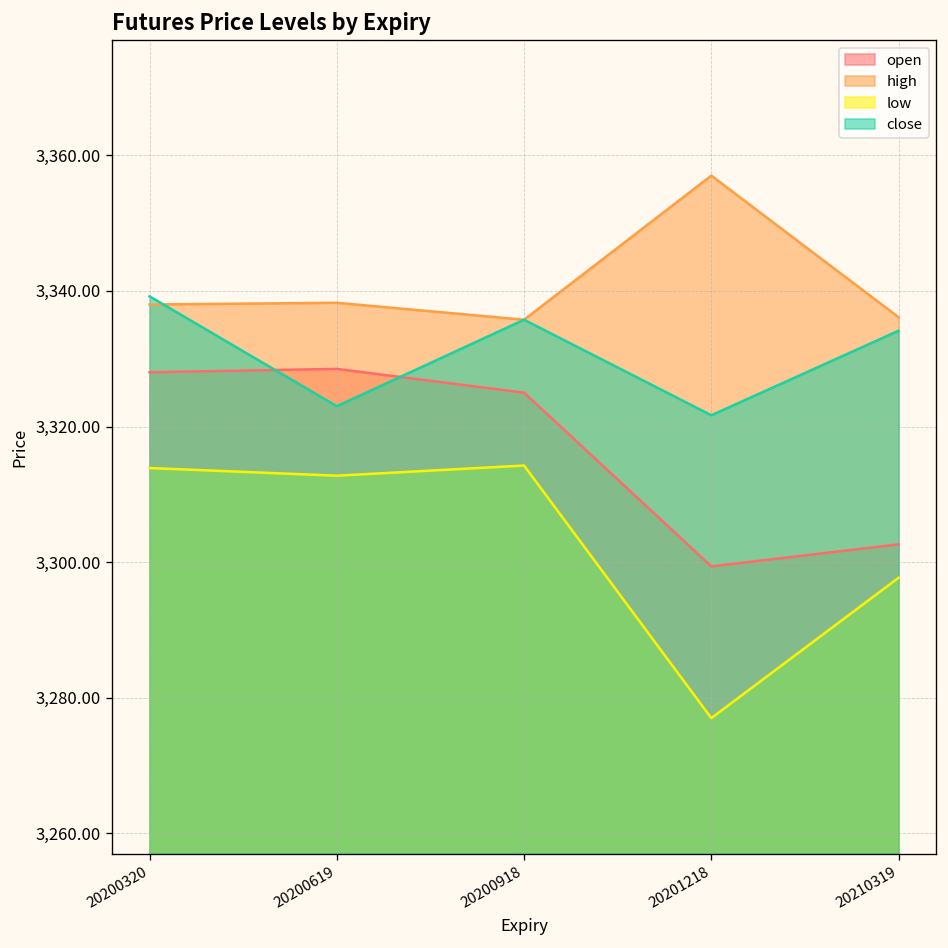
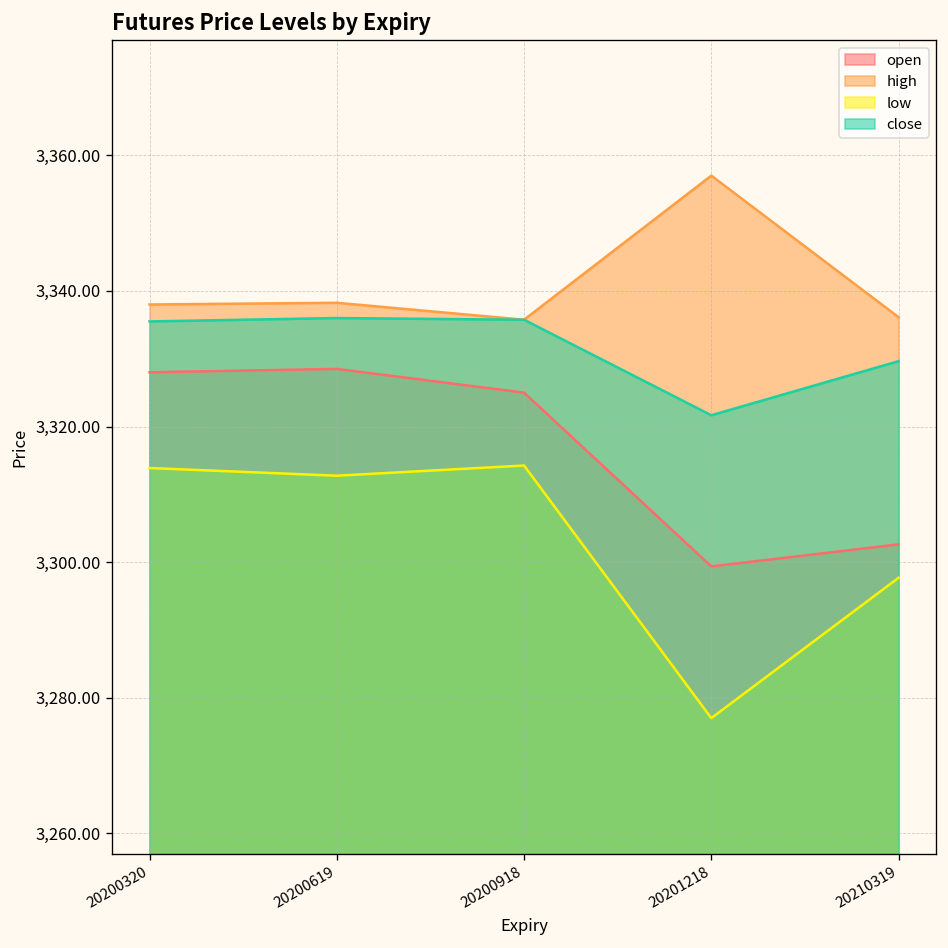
close, 20200320: 3,339 -> 3,336
close, 20200619: 3,323 -> 3,336
close, 20210319: 3,334 -> 3,330
